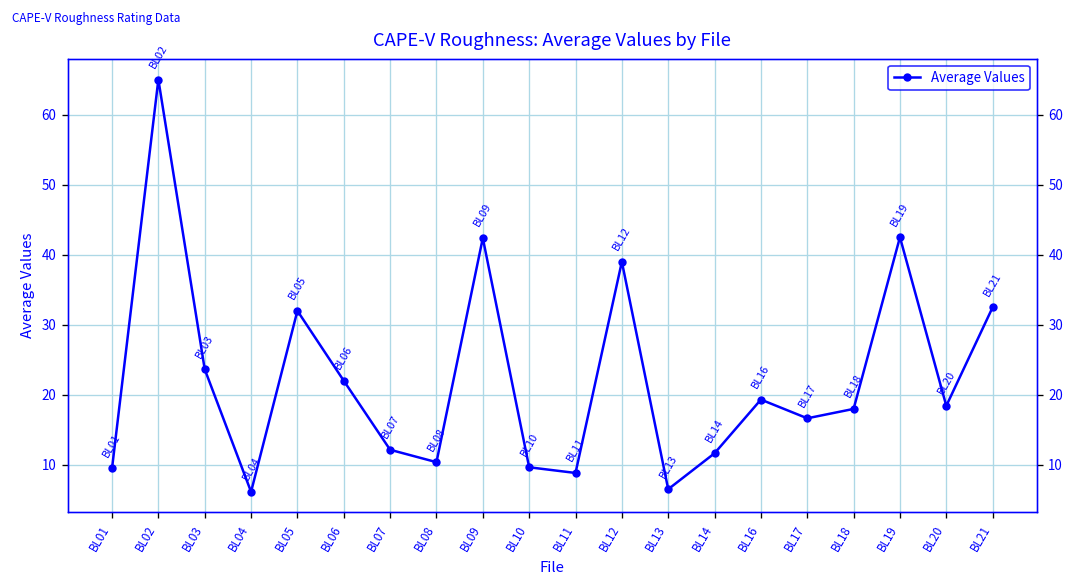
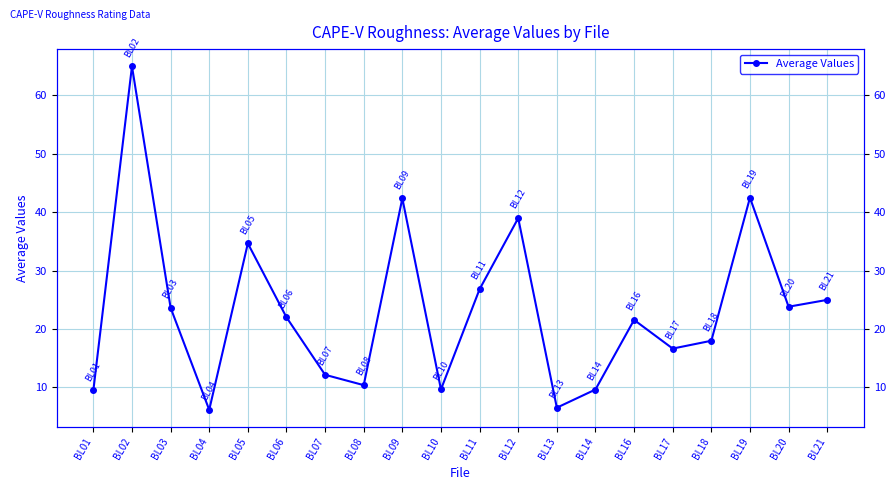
BL05: 32 -> 35
BL11: 9 -> 27
BL14: 12 -> 10
BL16: 19 -> 22
BL20: 18 -> 24
BL21: 33 -> 25
